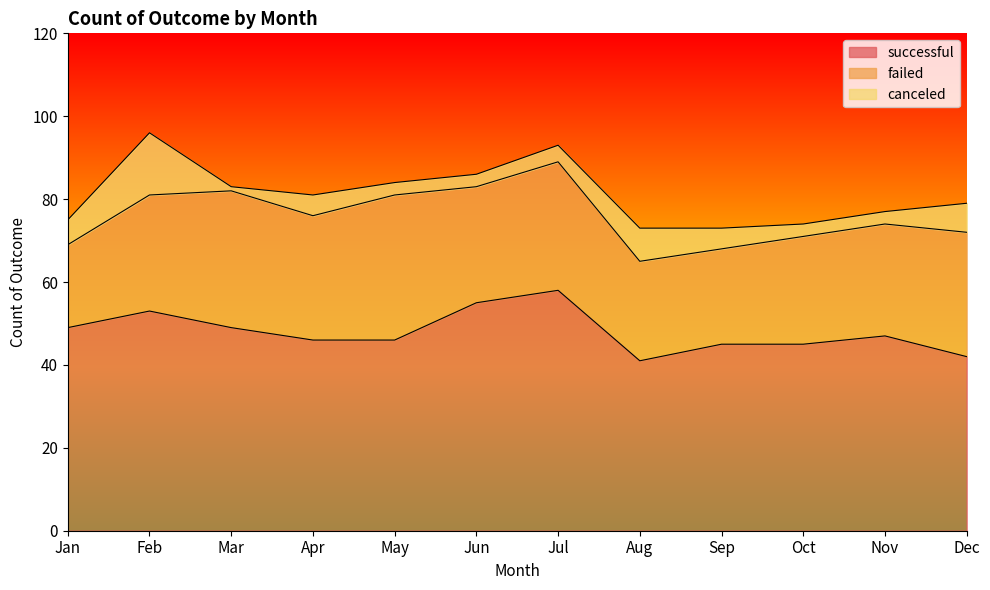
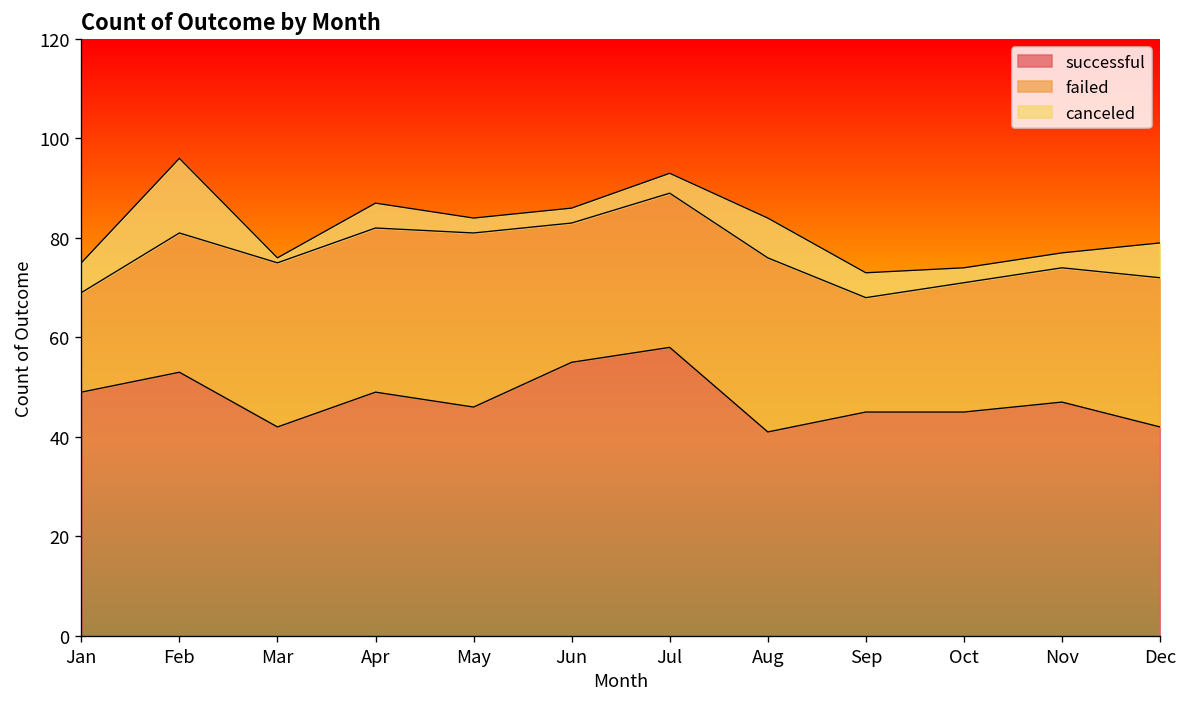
successful, Mar: 49 -> 42
successful, Apr: 46 -> 49
failed, Apr: 30 -> 33
failed, Aug: 24 -> 35
